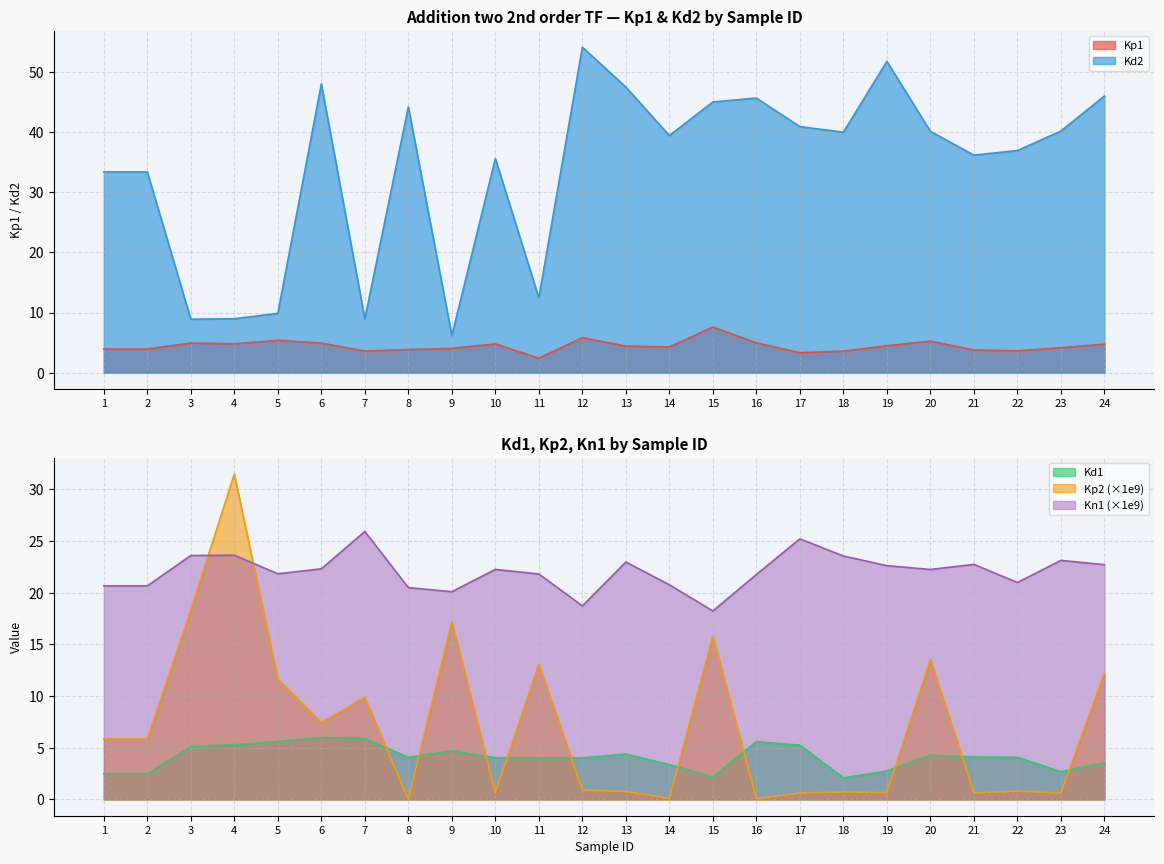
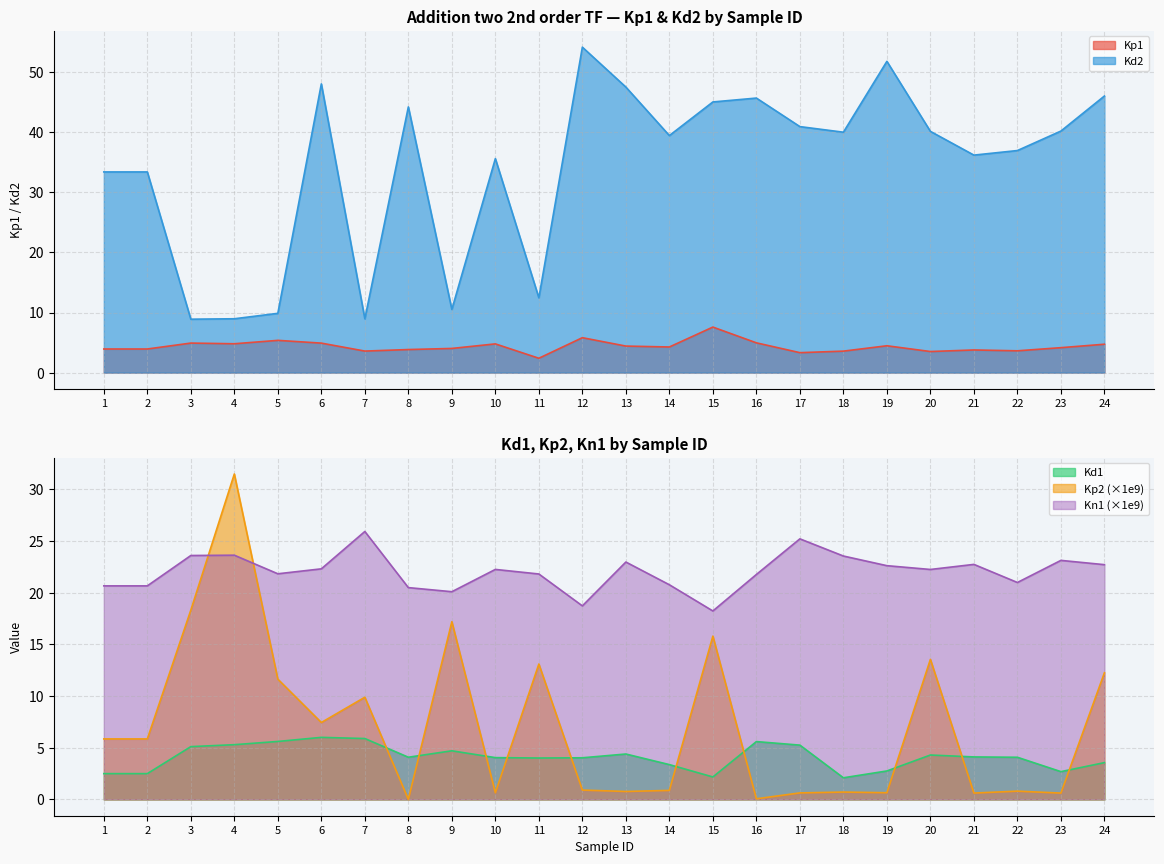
Addition two 2nd order TF — Kp1 & Kd2 by Sample ID, Kd2, 9: 6 -> 11
Addition two 2nd order TF — Kp1 & Kd2 by Sample ID, Kp1, 20: 5 -> 4
Kd1, Kp2, Kn1 by Sample ID, Kp2 (×1e9), 14: 0.1 -> 0.9
